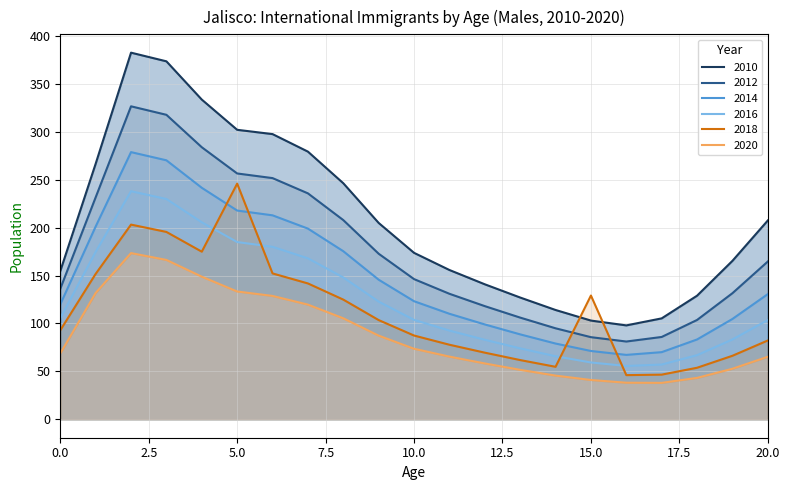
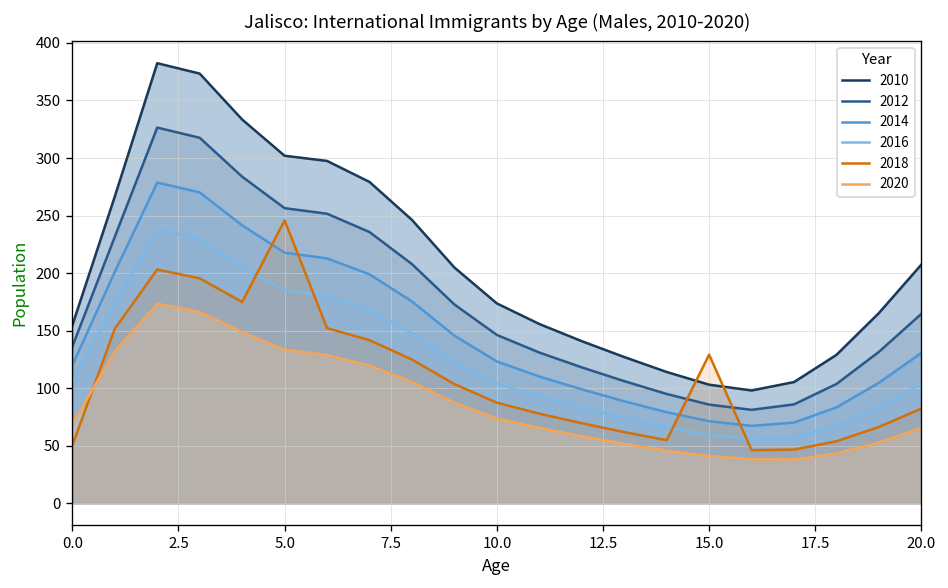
2018, 0.0: 90 -> 50
